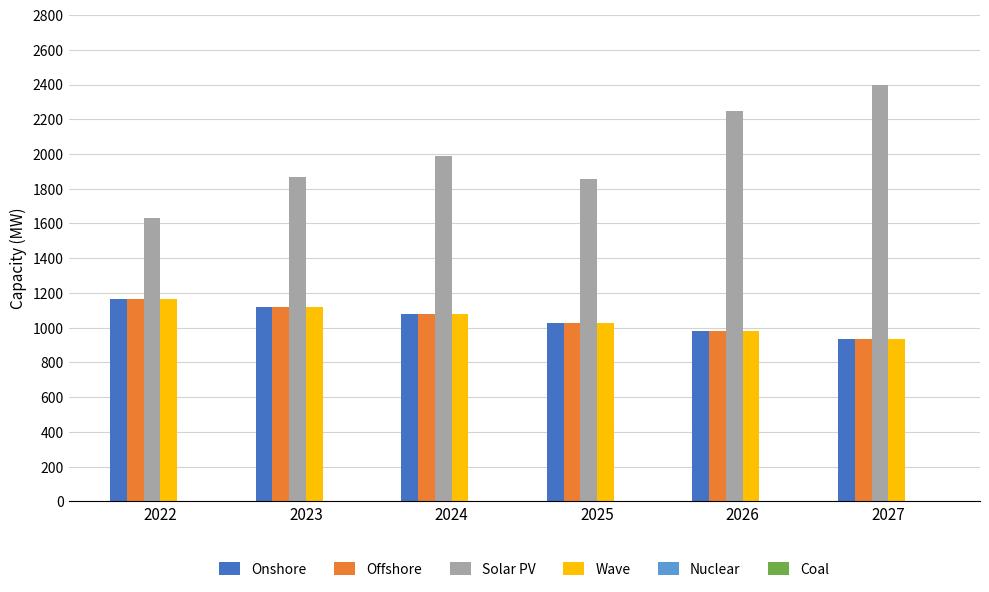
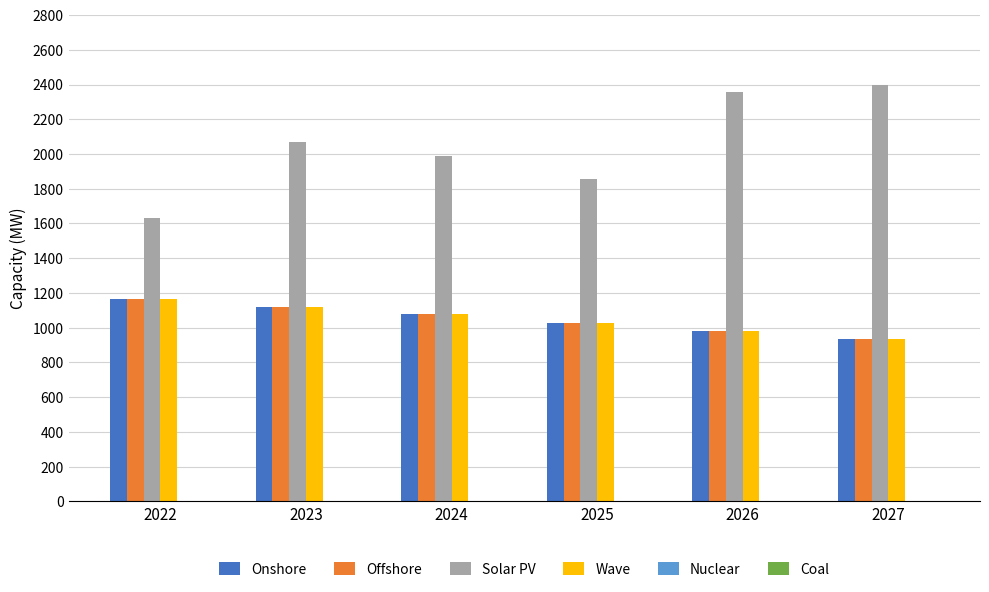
Solar PV, 2023: 1870 -> 2070
Solar PV, 2026: 2250 -> 2350
